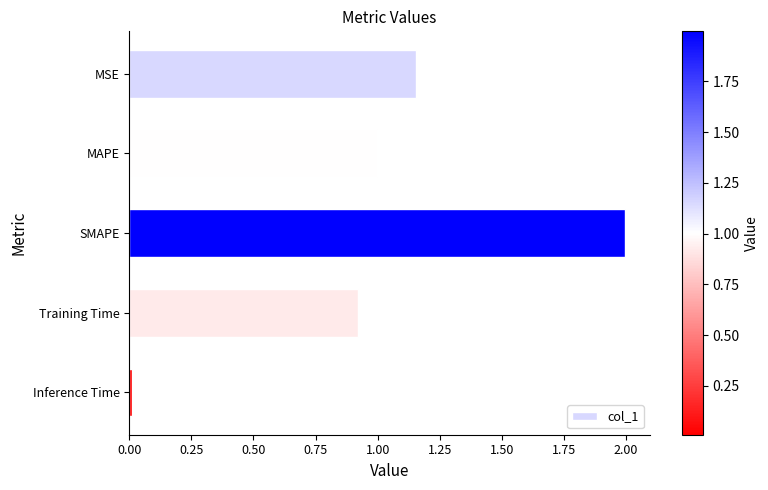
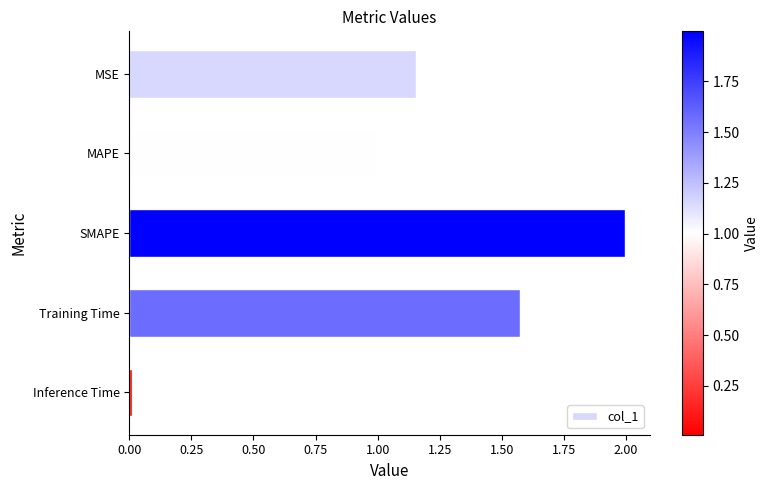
Training Time: 0.92 -> 1.57
